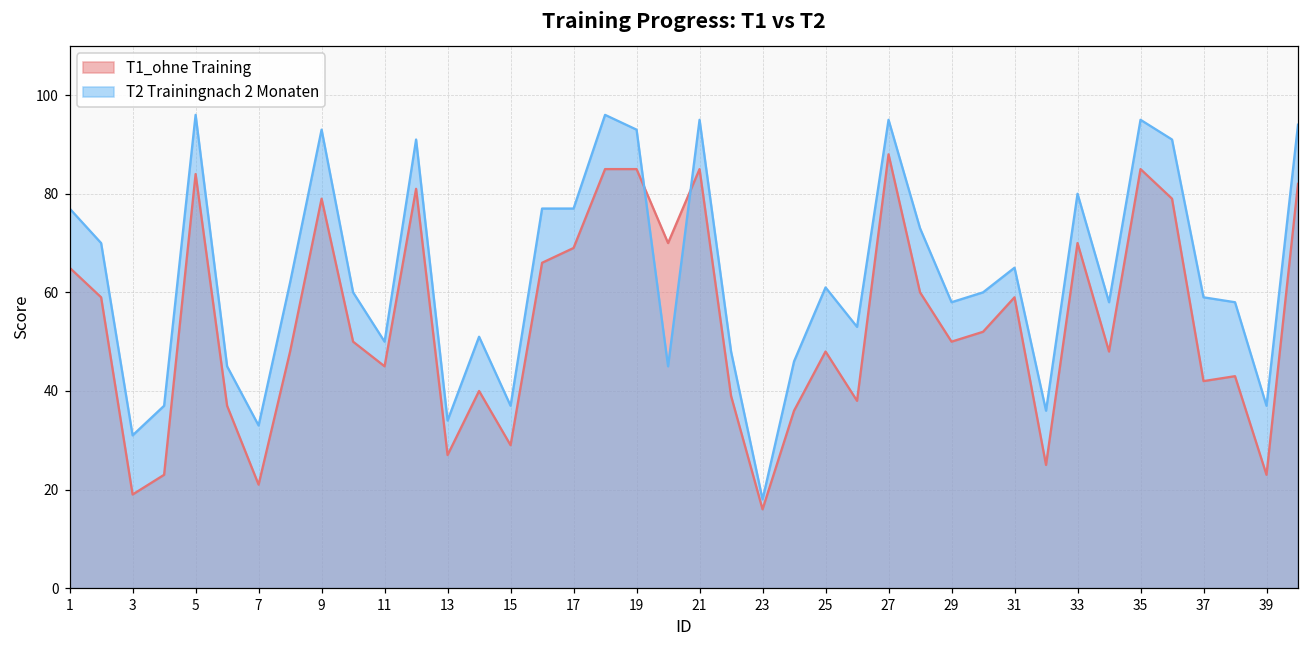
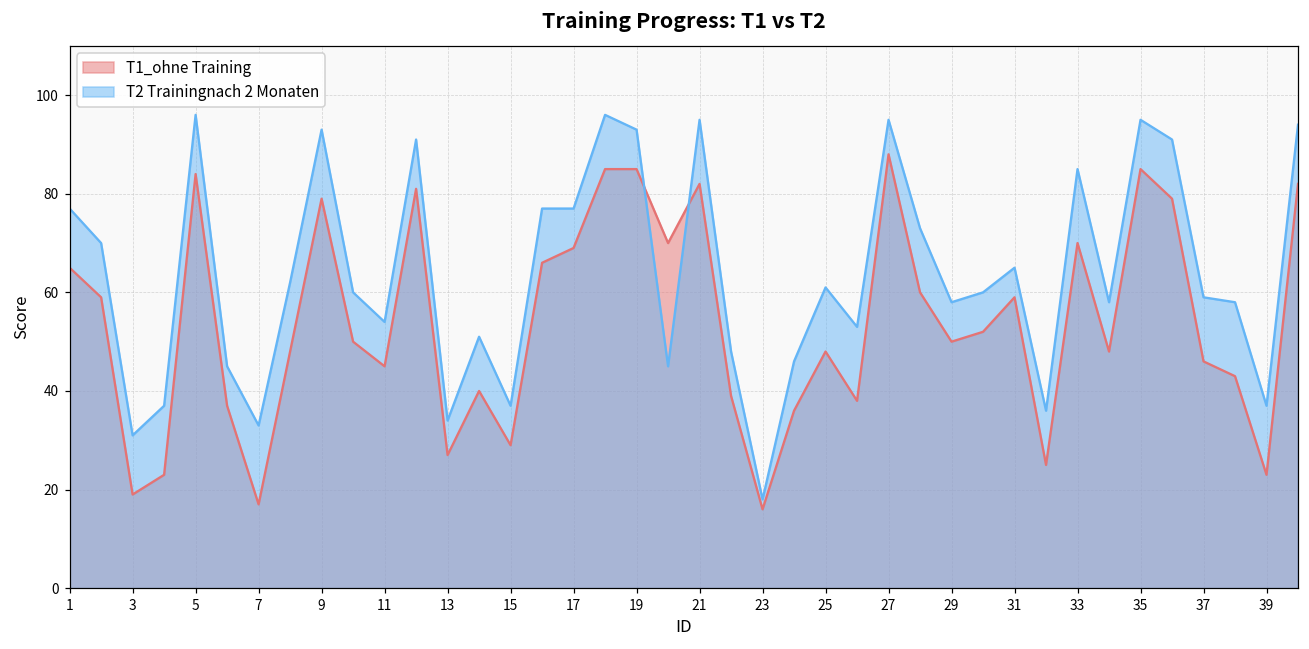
T1_ohne Training, 7: 21 -> 17
T2 Trainingnach 2 Monaten, 11: 50 -> 54
T1_ohne Training, 21: 85 -> 82
T2 Trainingnach 2 Monaten, 33: 80 -> 85
T1_ohne Training, 37: 42 -> 46
